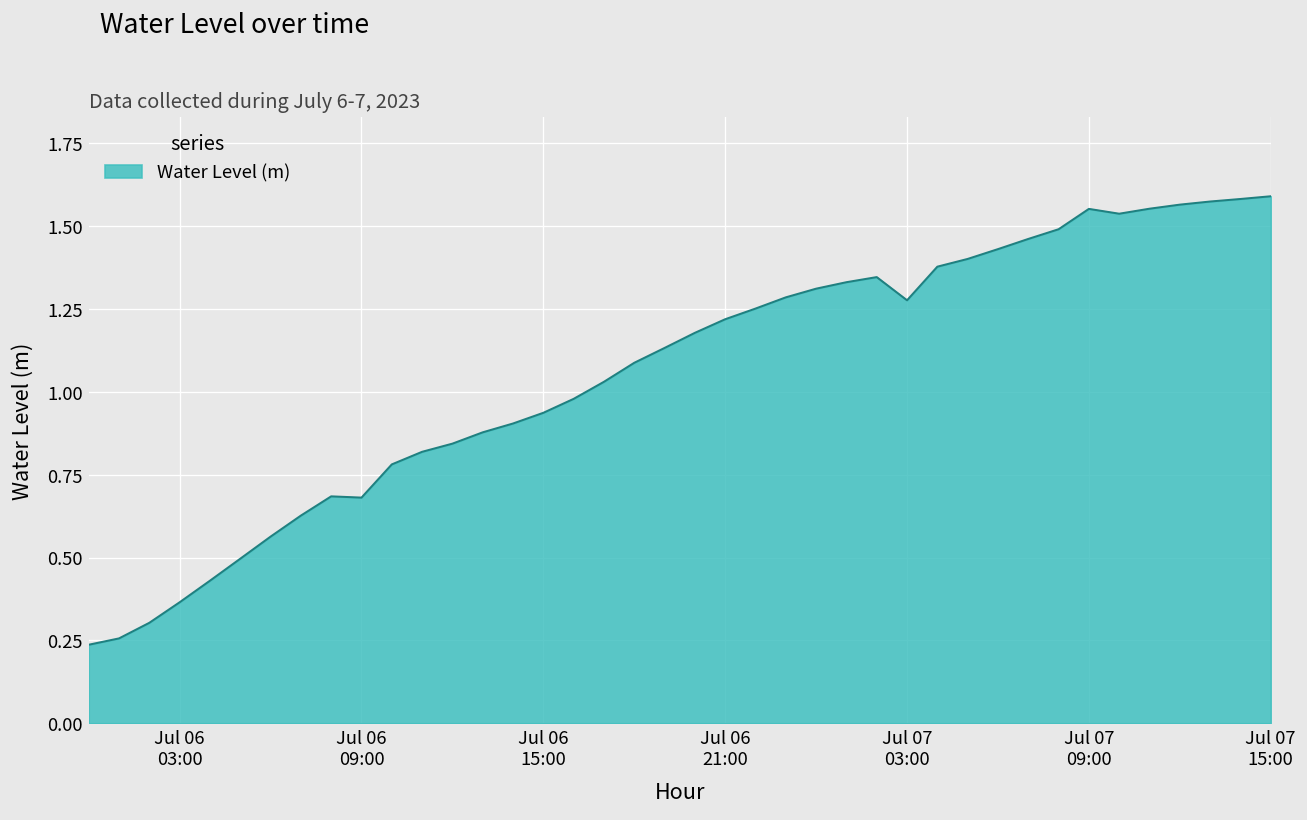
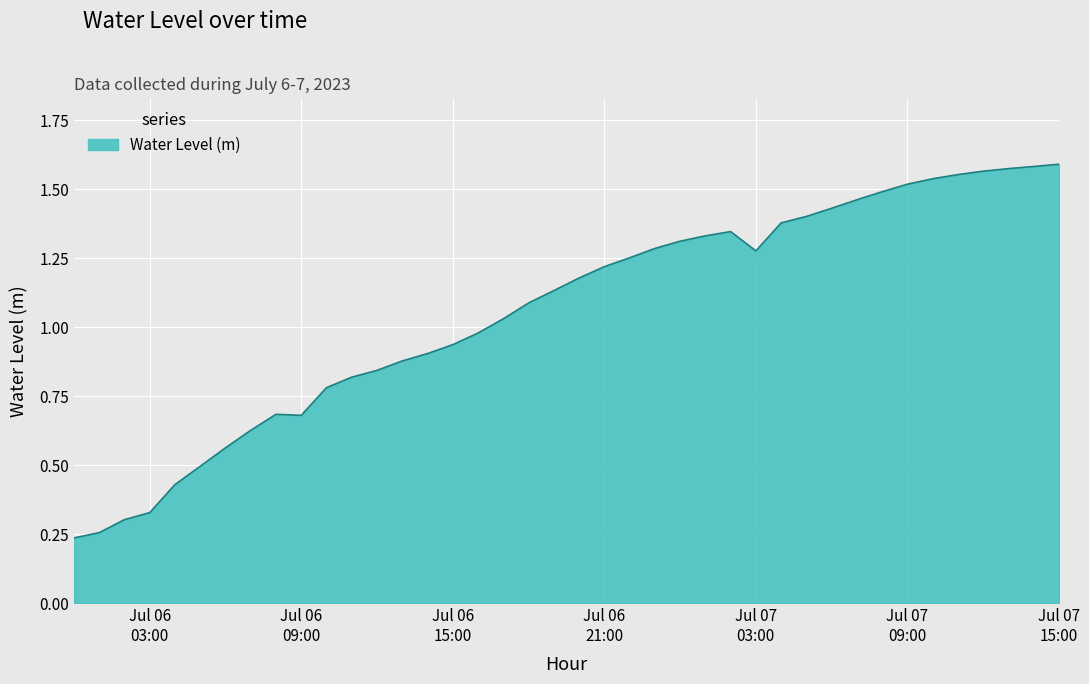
Jul 06 03:00: 0.37 -> 0.33
Jul 07 09:00: 1.55 -> 1.52
